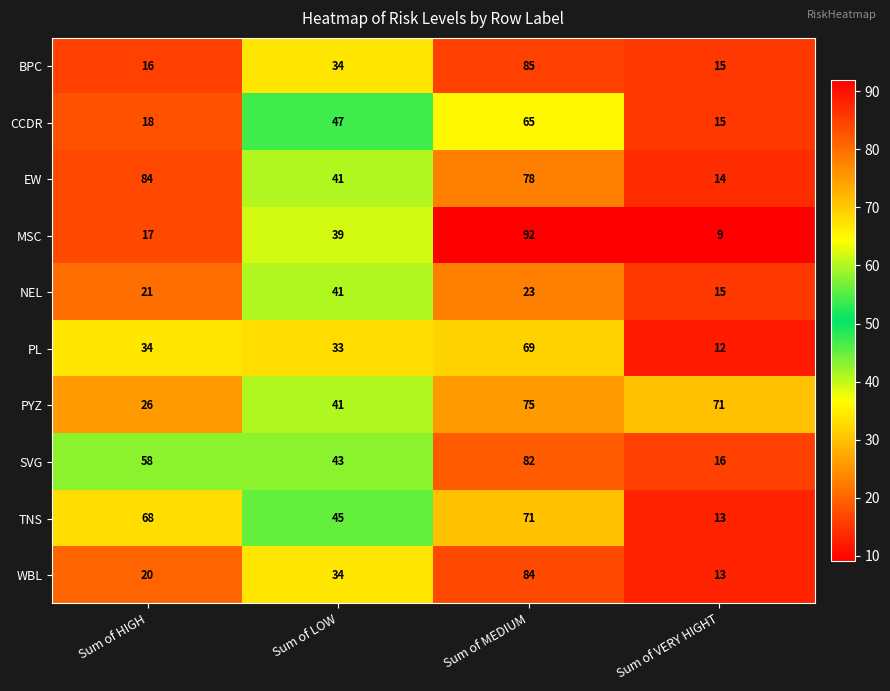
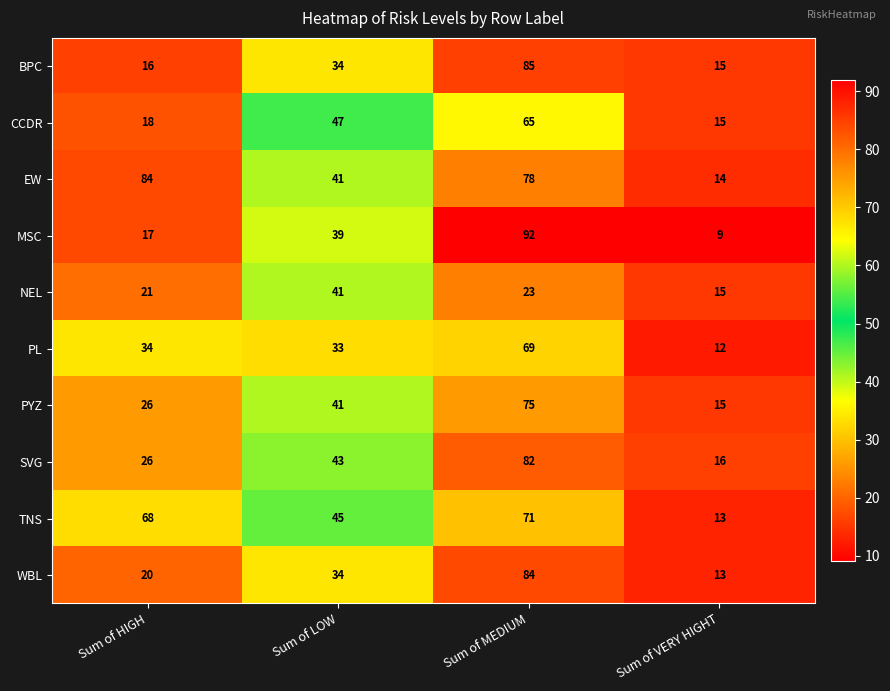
PYZ, Sum of VERY HIGHT: 71 -> 15
SVG, Sum of HIGH: 58 -> 26
